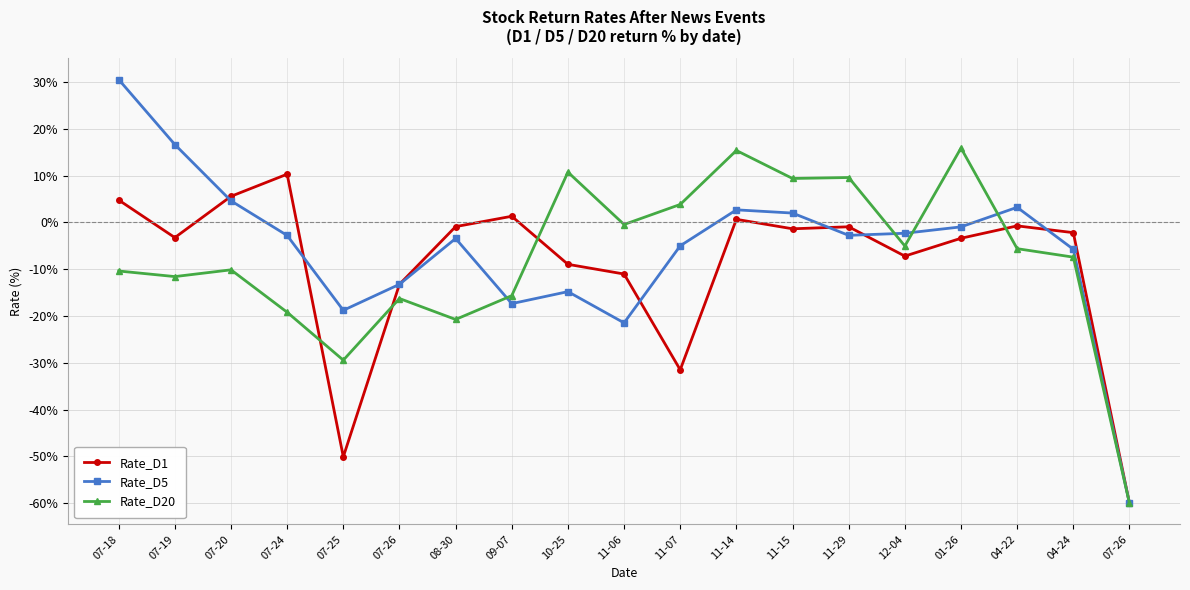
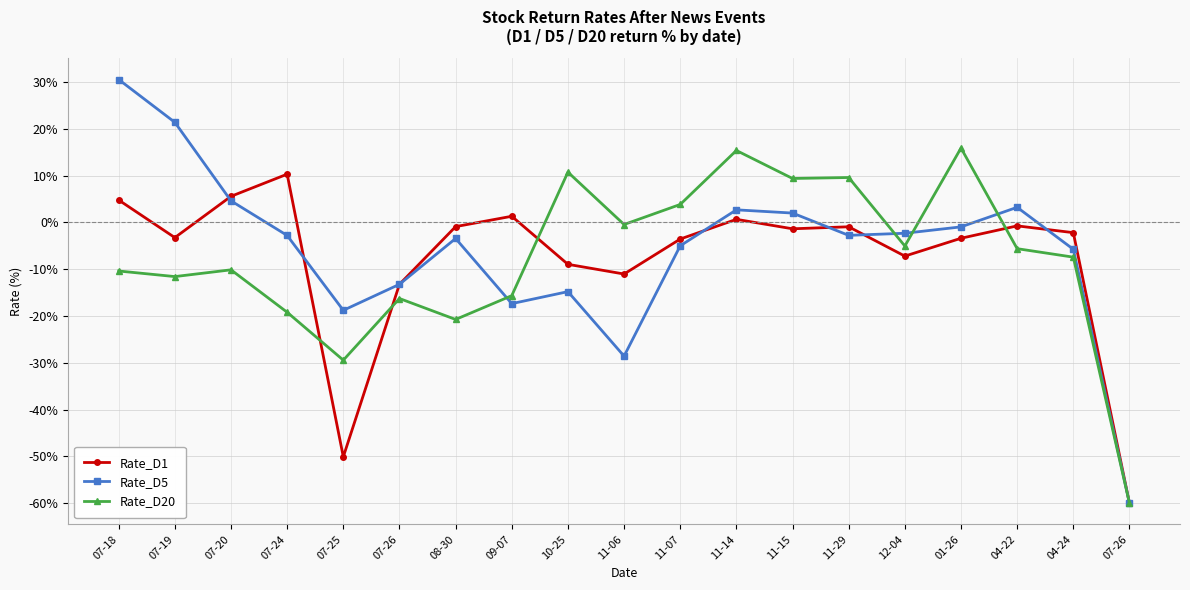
Rate_D5, 07-19: 17% -> 21%
Rate_D5, 11-06: -21% -> -29%
Rate_D1, 11-07: -31% -> -4%
